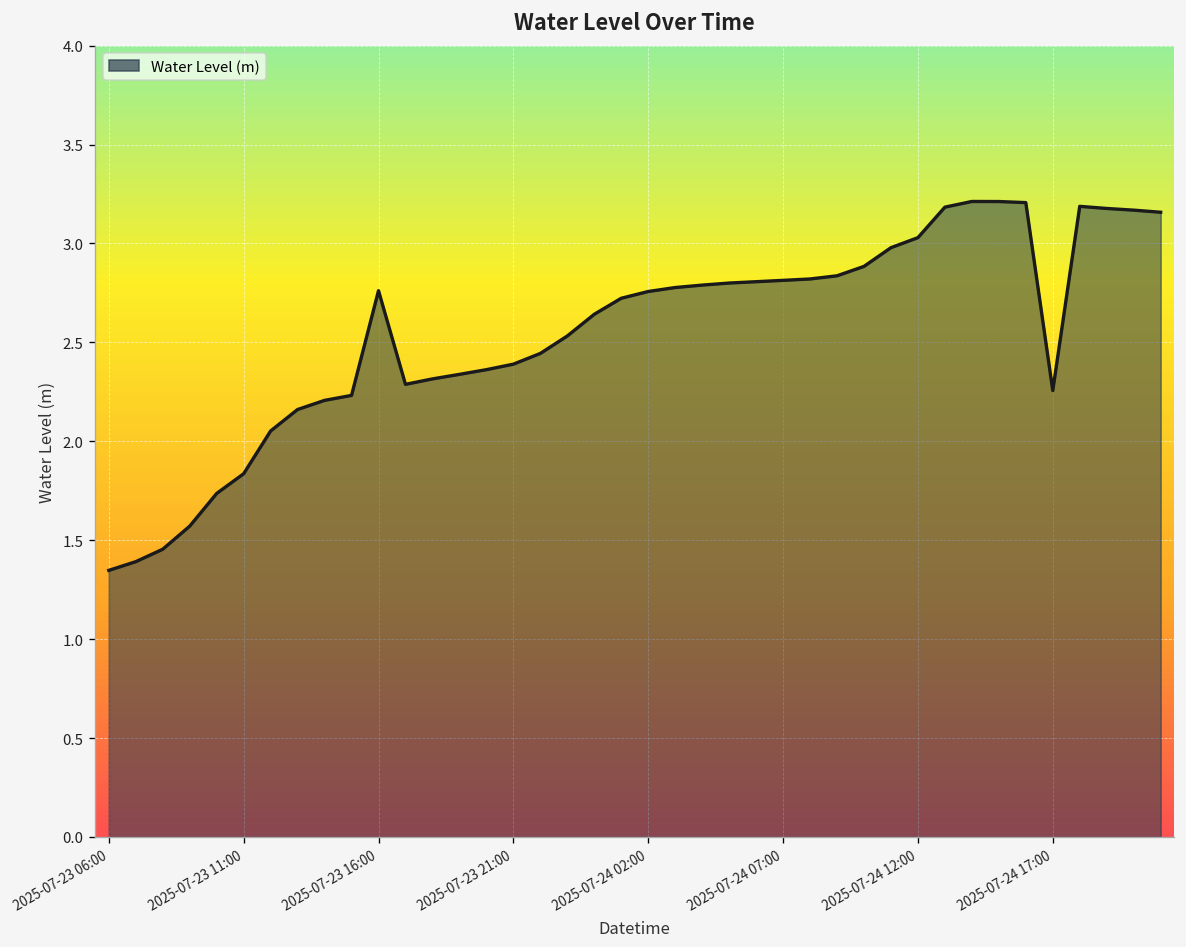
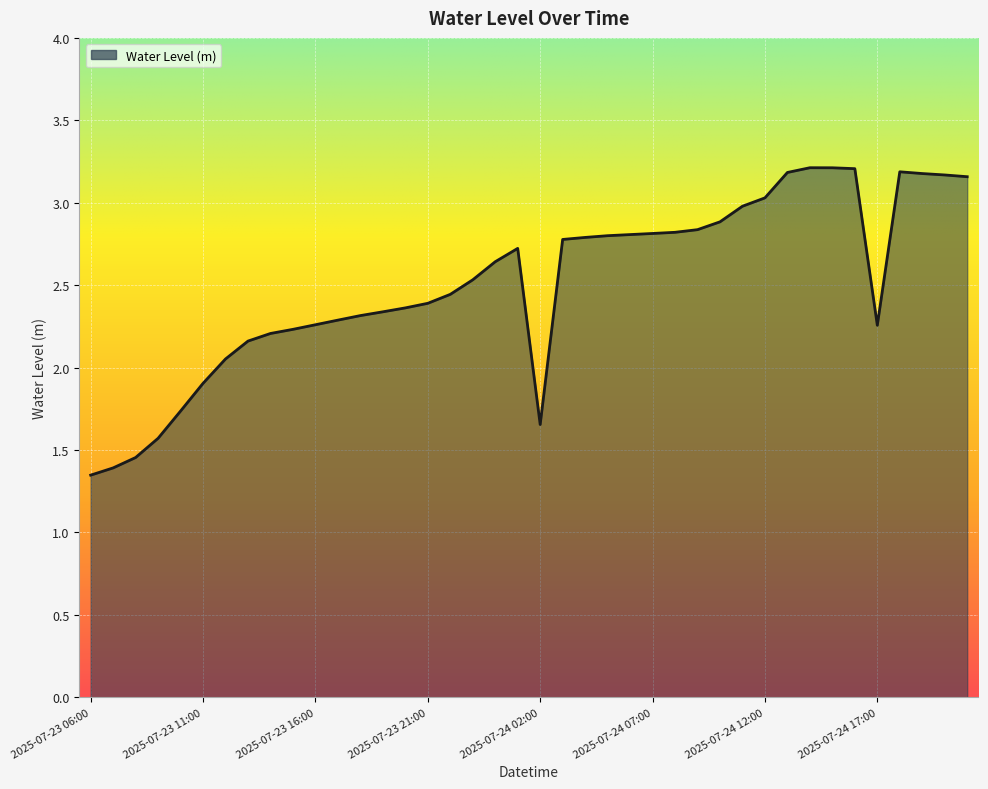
2025-07-23 11:00: 1.84 -> 1.90
2025-07-23 16:00: 2.76 -> 2.26
2025-07-24 02:00: 2.76 -> 1.65
